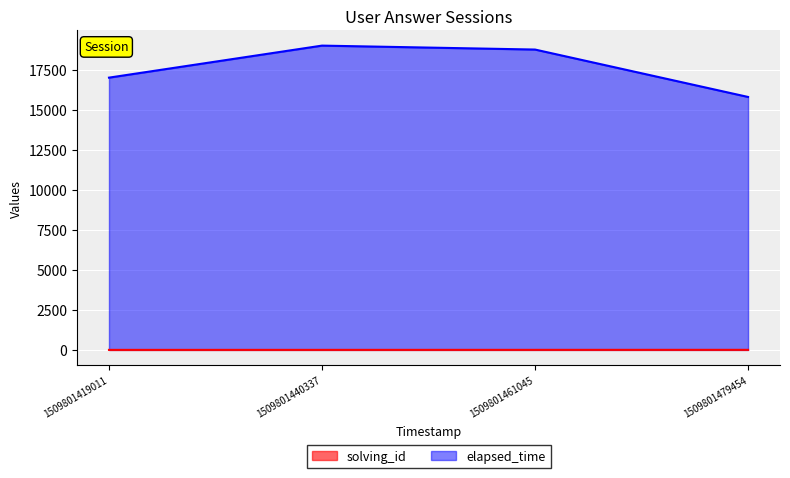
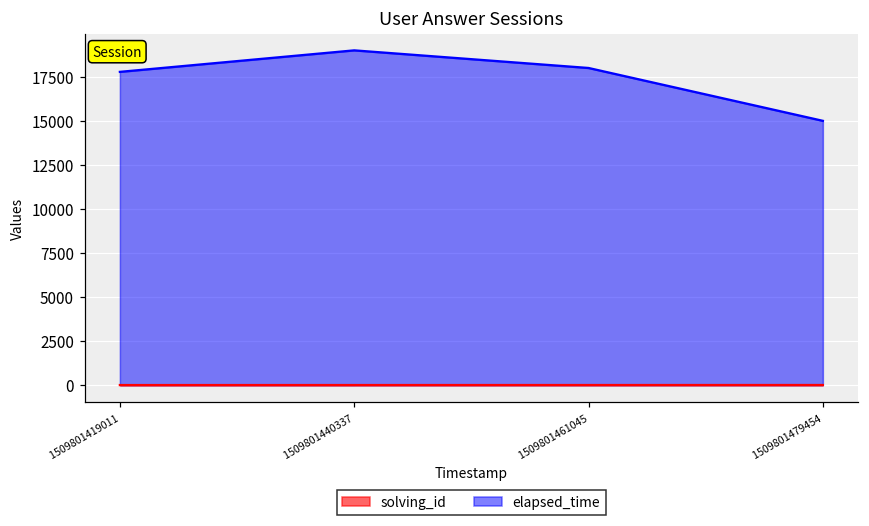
elapsed_time, 1509801419011: 17000 -> 17800
elapsed_time, 1509801461045: 18800 -> 18000
elapsed_time, 1509801479454: 15800 -> 15000
